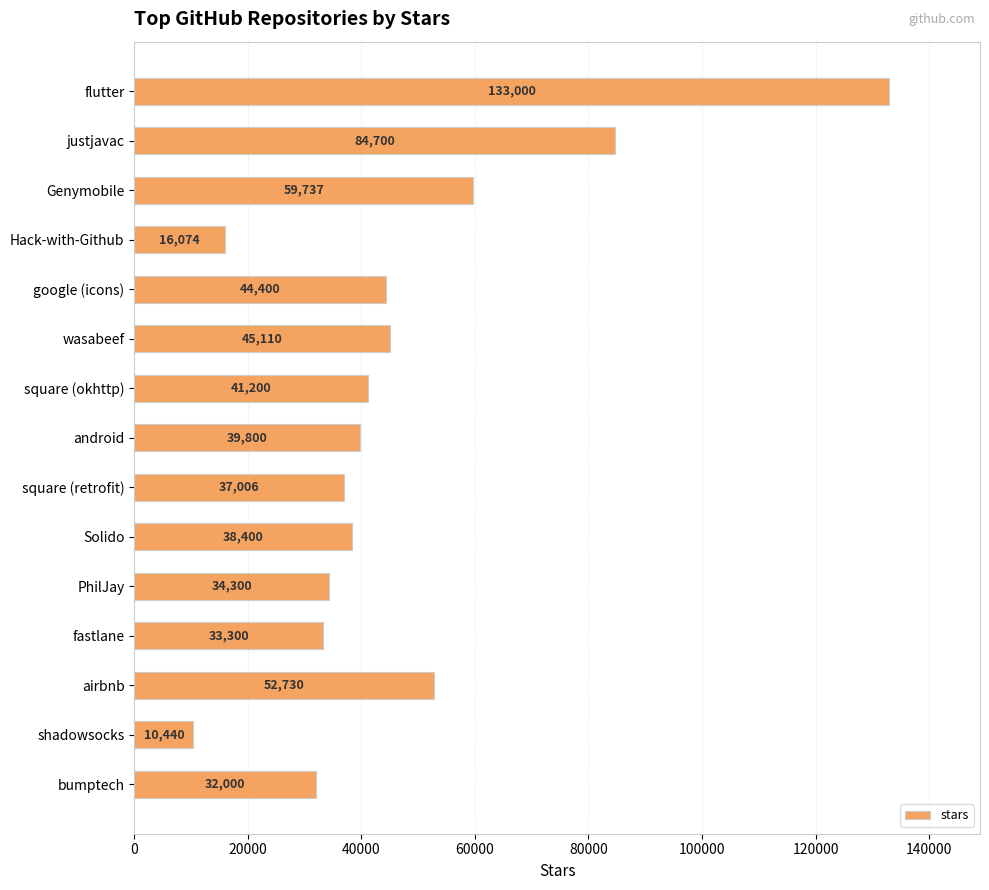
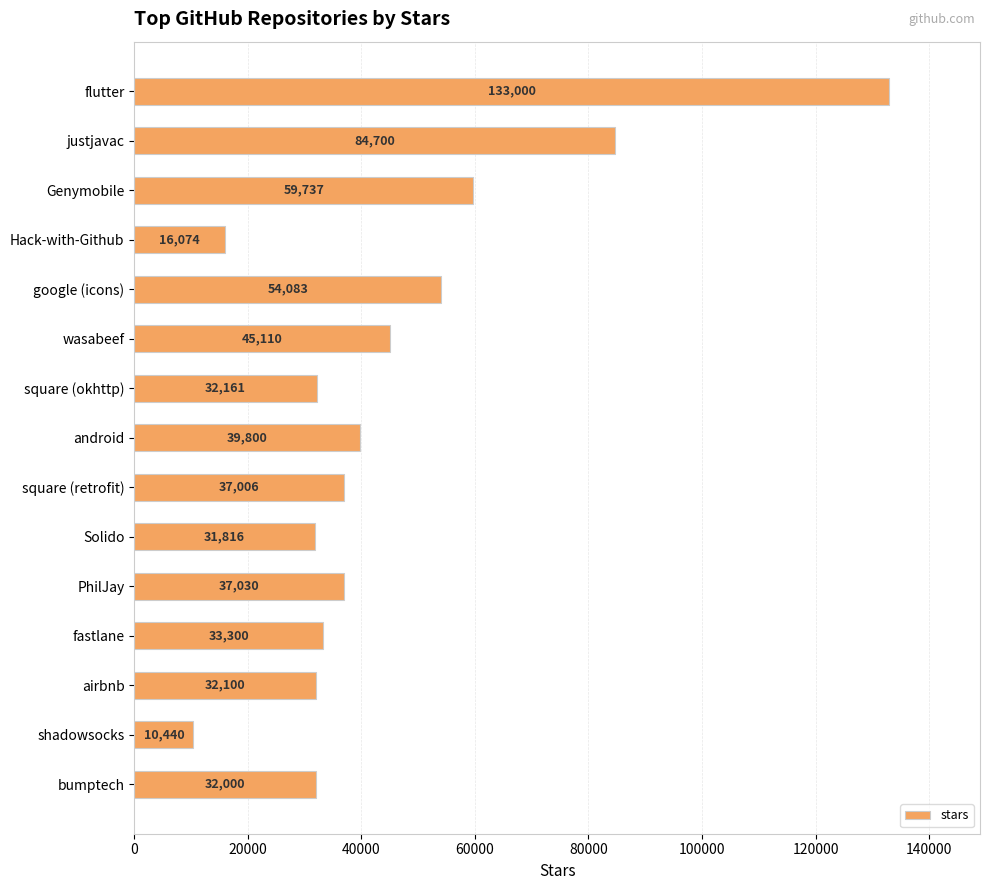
google (icons): 44,400 -> 54,083
square (okhttp): 41,200 -> 32,161
Solido: 38,400 -> 31,816
PhilJay: 34,300 -> 37,030
airbnb: 52,730 -> 32,100
